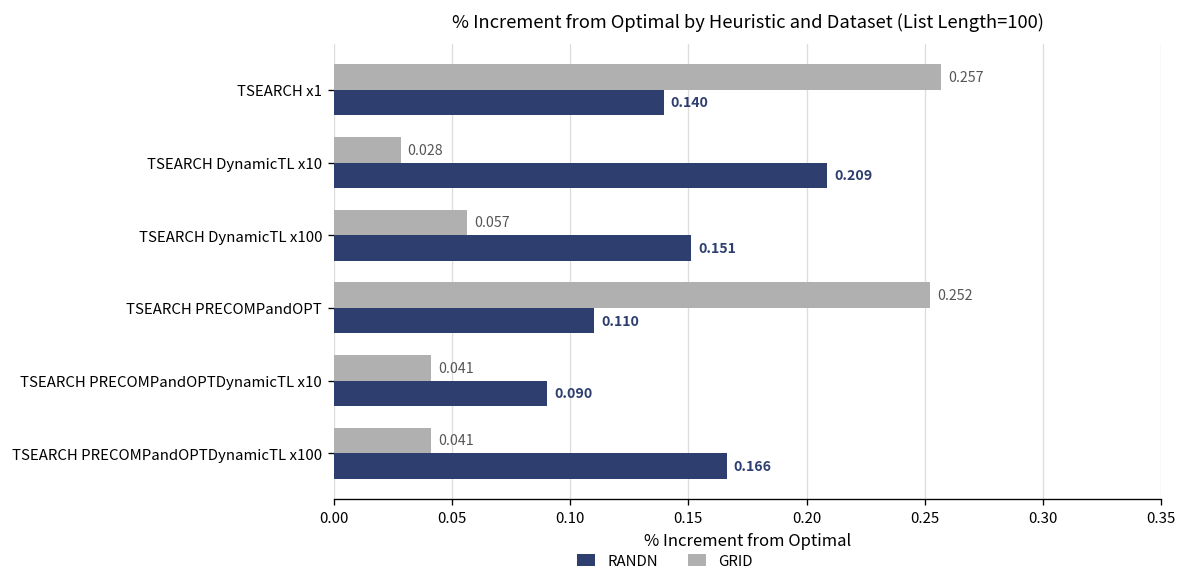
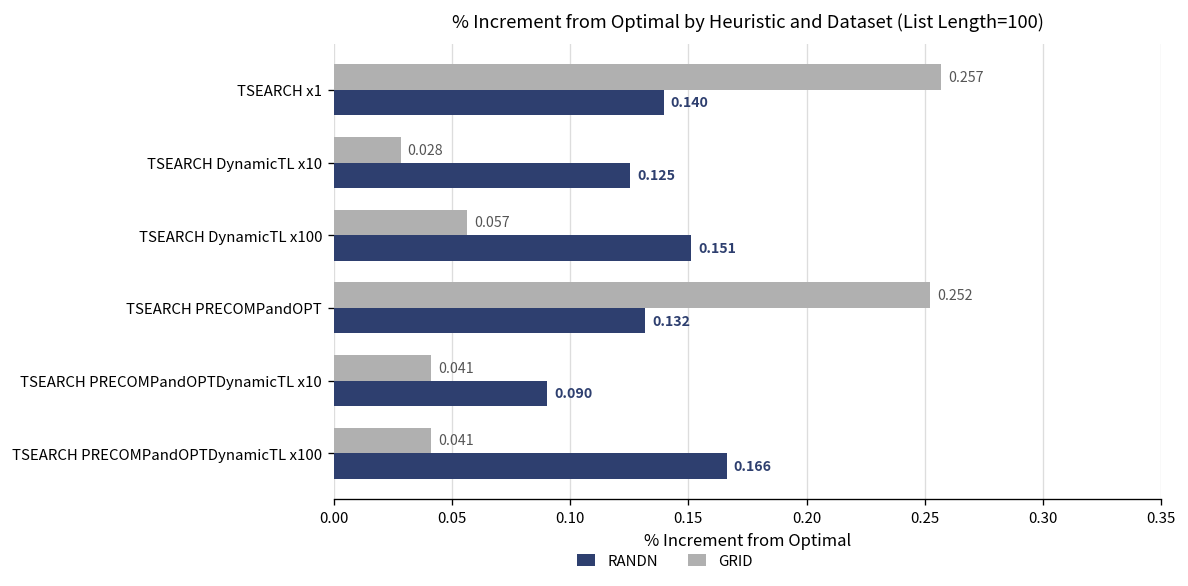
RANDN, TSEARCH DynamicTL x10: 0.209 -> 0.125
RANDN, TSEARCH PRECOMPandOPT: 0.110 -> 0.132
